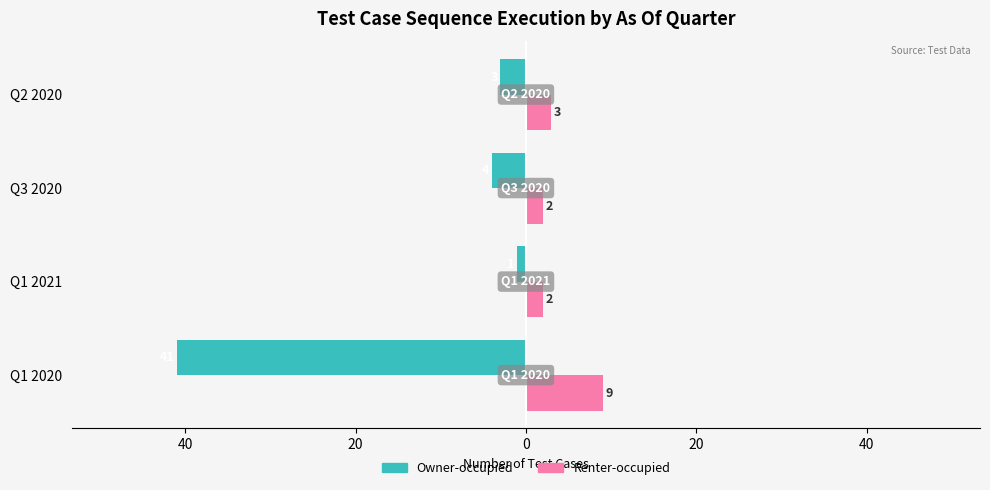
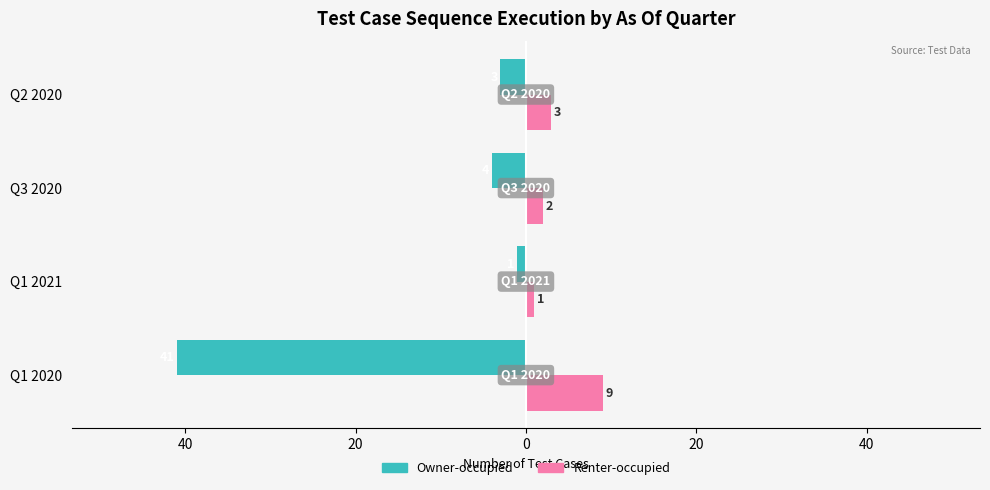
Renter-occupied, Q1 2021: 2 -> 1
